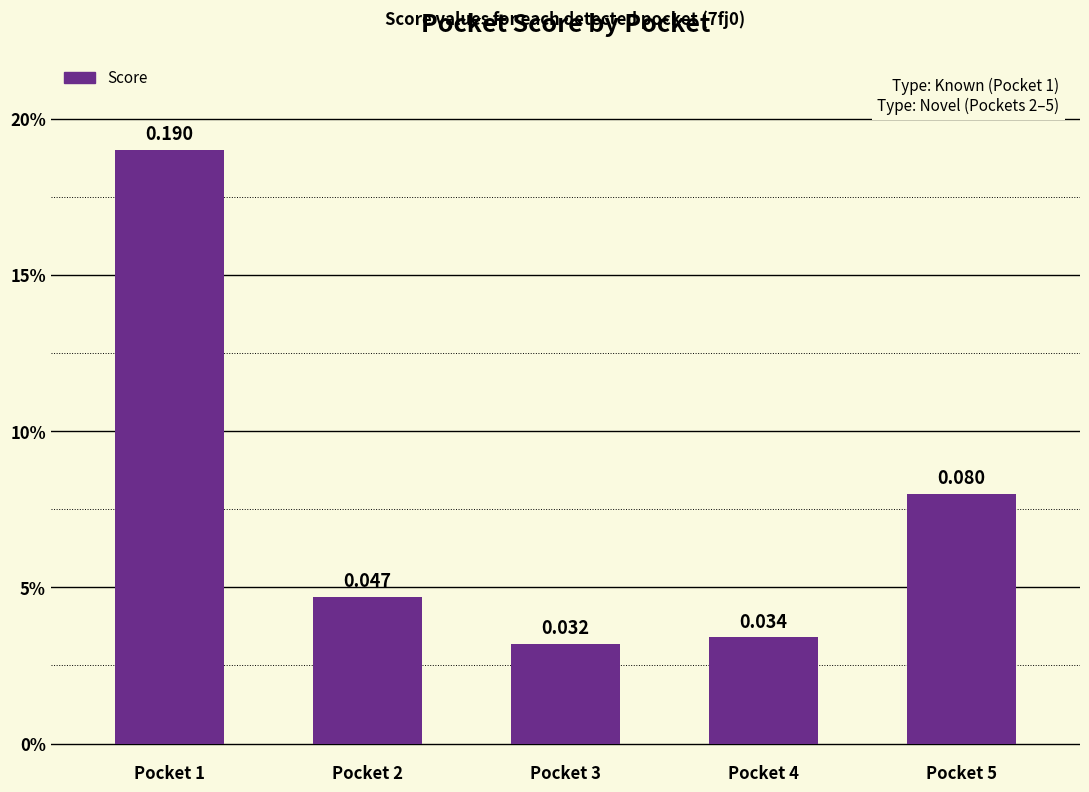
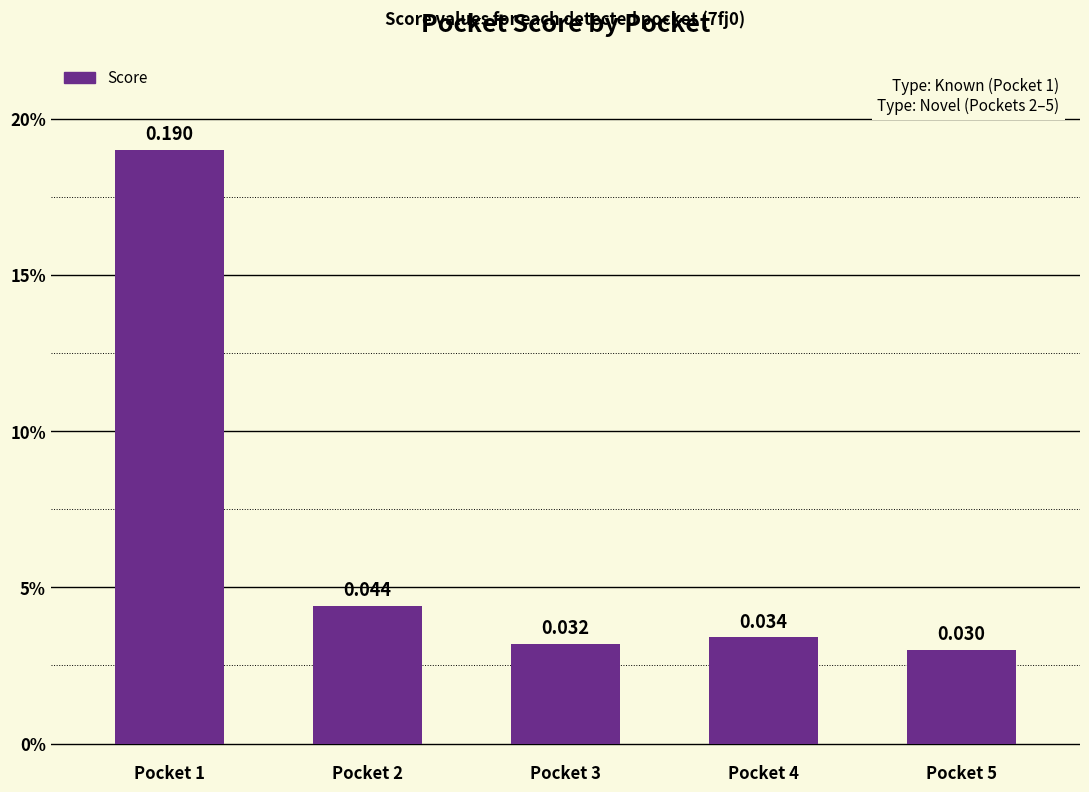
Pocket 2: 0.047 -> 0.044
Pocket 5: 0.080 -> 0.030
